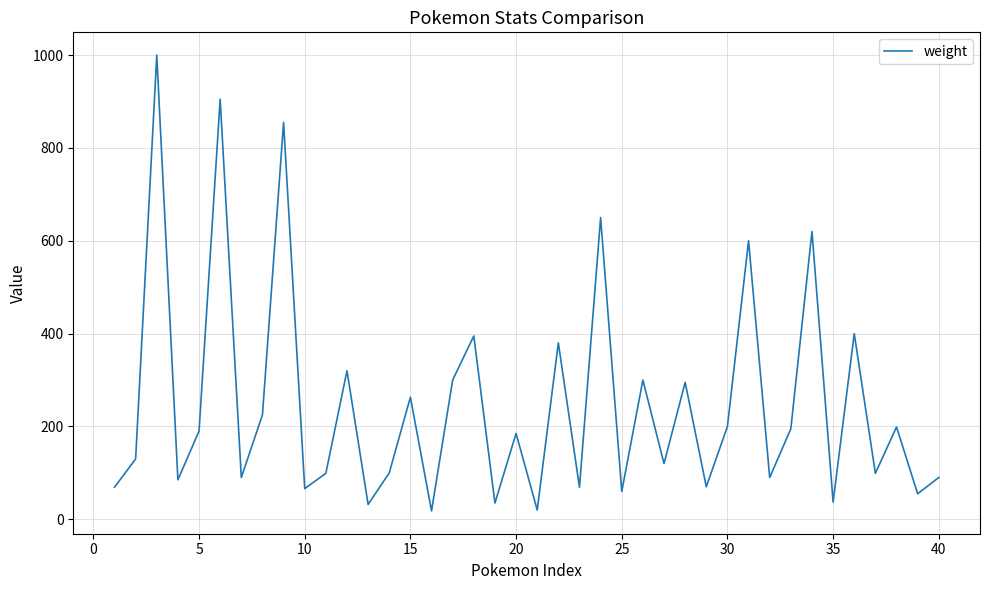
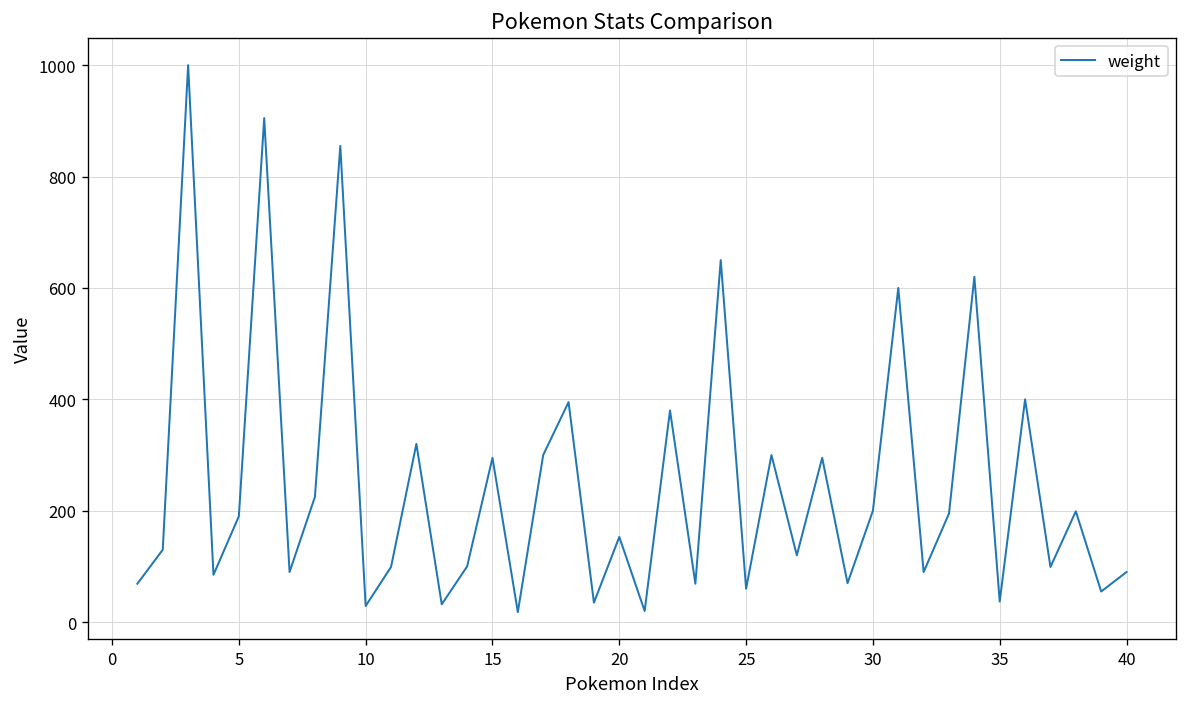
10: 70 -> 30
15: 260 -> 300
20: 190 -> 150
